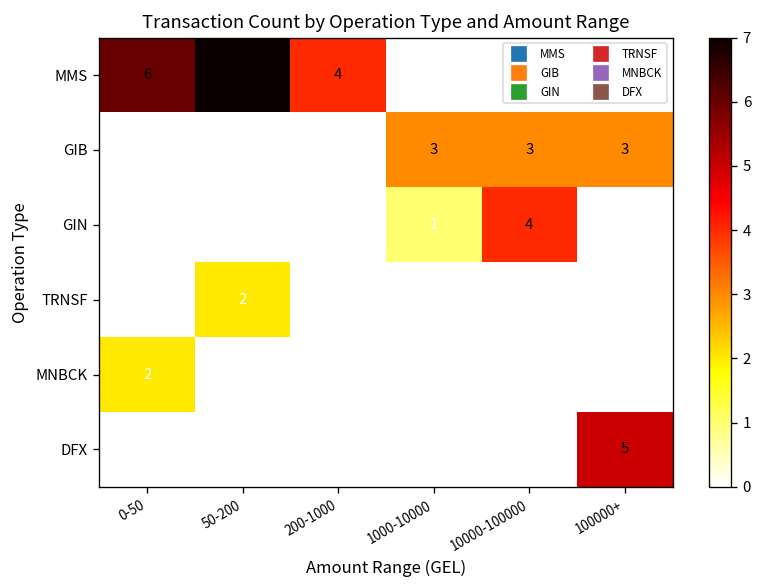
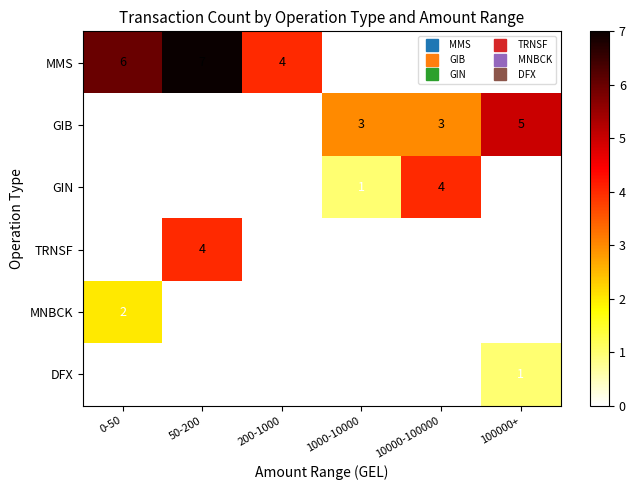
GIB, 100000+: 3 -> 5
TRNSF, 50-200: 2 -> 4
DFX, 100000+: 5 -> 1
